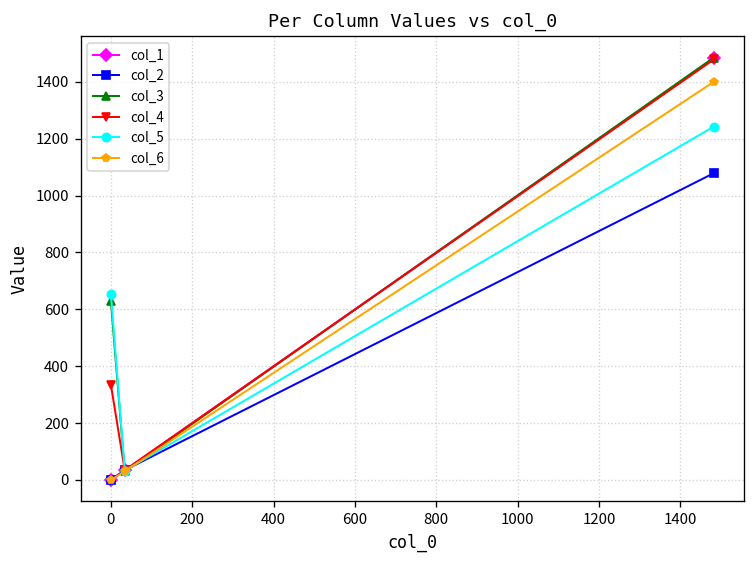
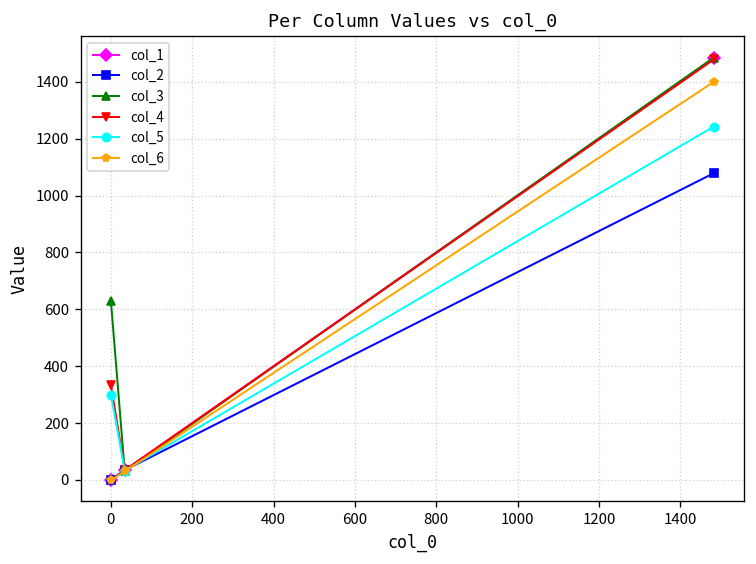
col_5, 0: 650 -> 300
